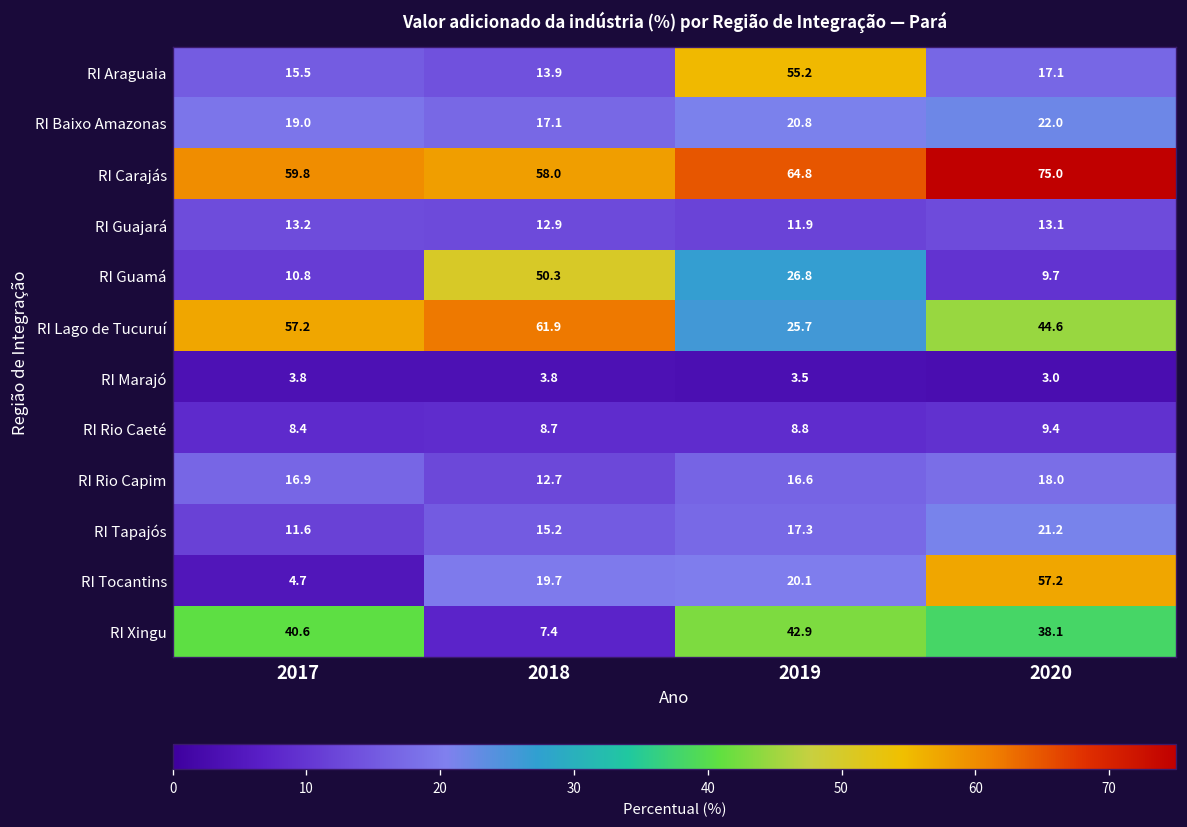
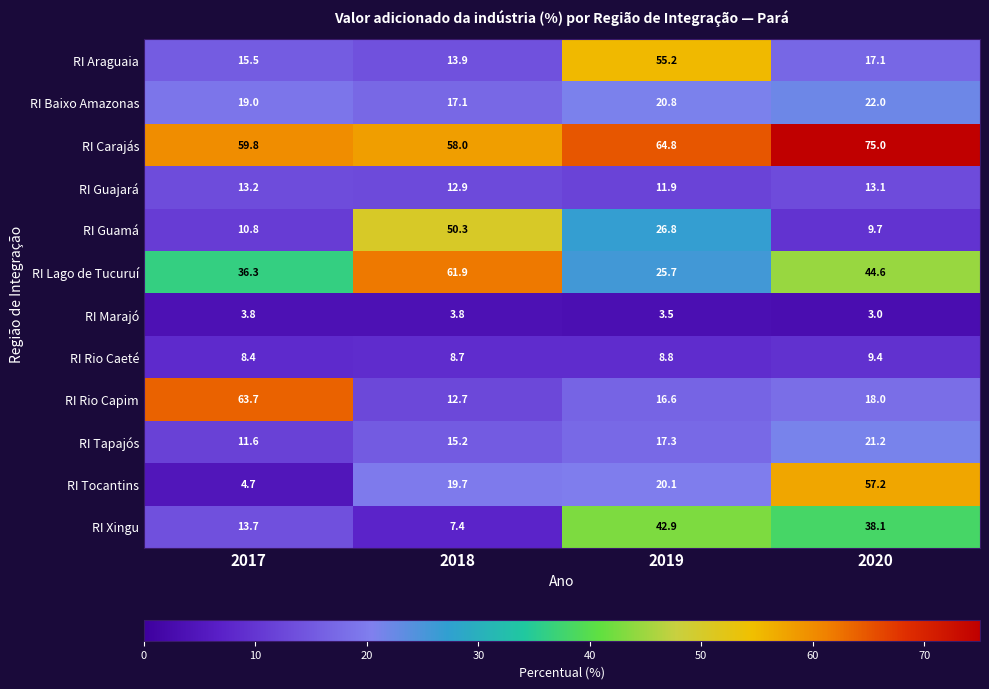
RI Lago de Tucuruí, 2017: 57.2 -> 36.3
RI Rio Capim, 2017: 16.9 -> 63.7
RI Xingu, 2017: 40.6 -> 13.7
